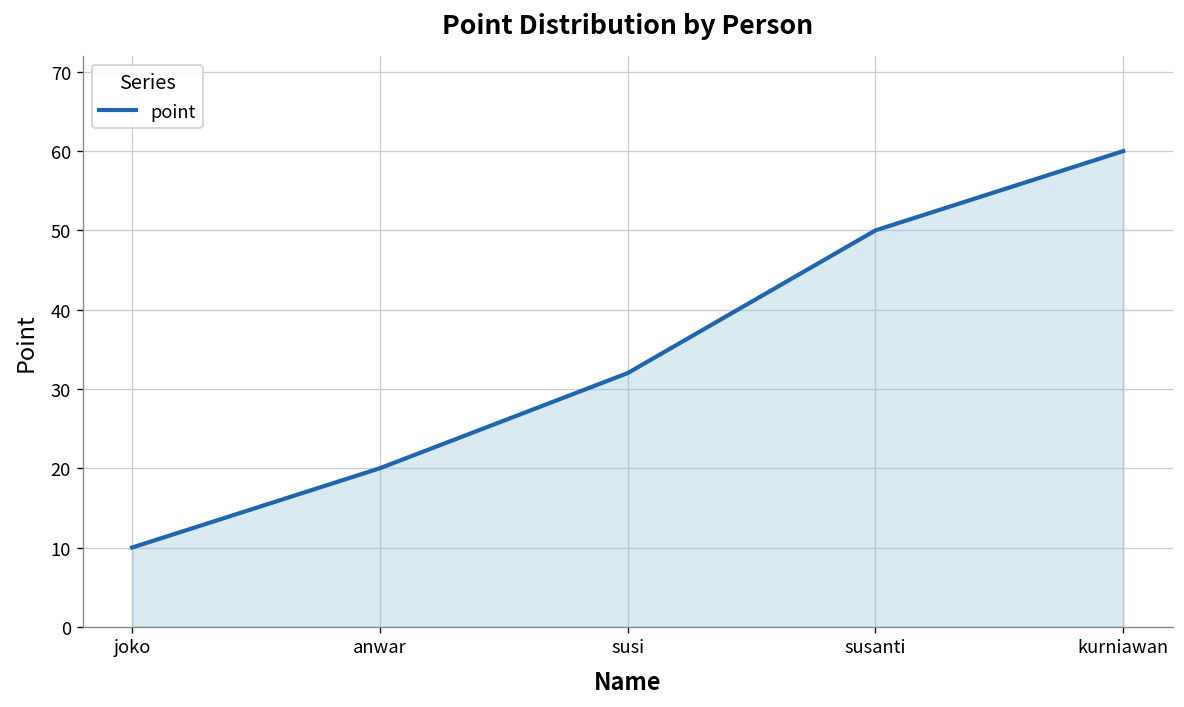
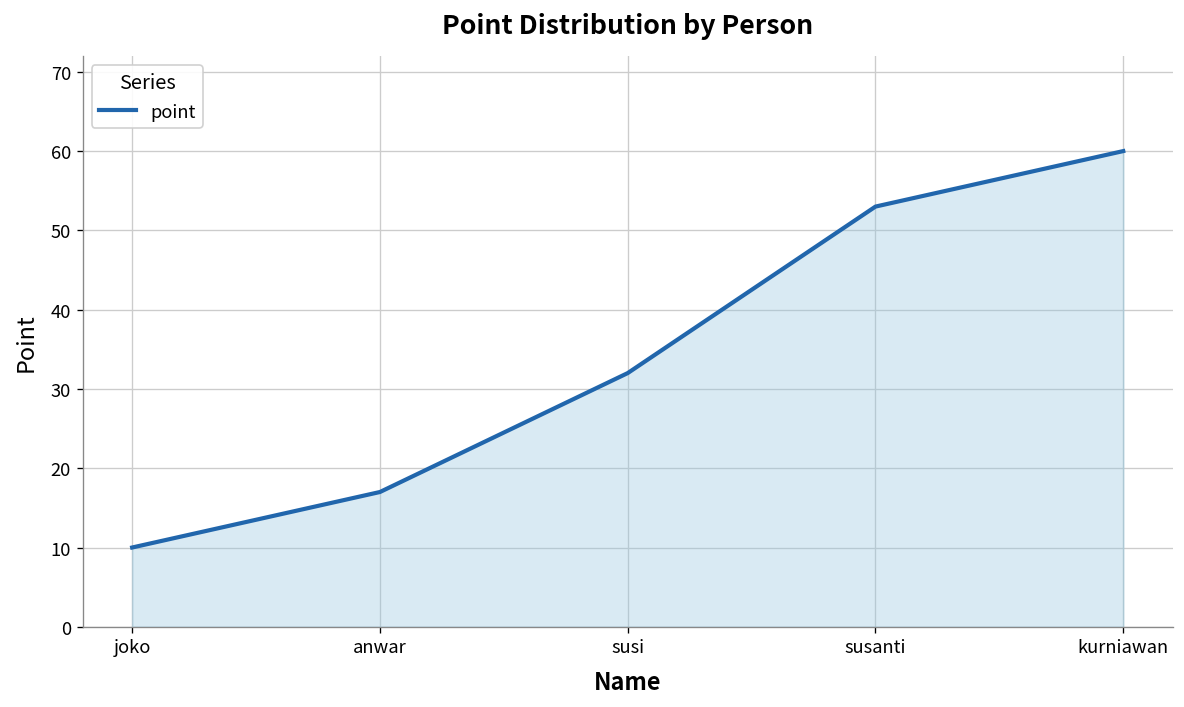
anwar: 20 -> 17
susanti: 50 -> 53
